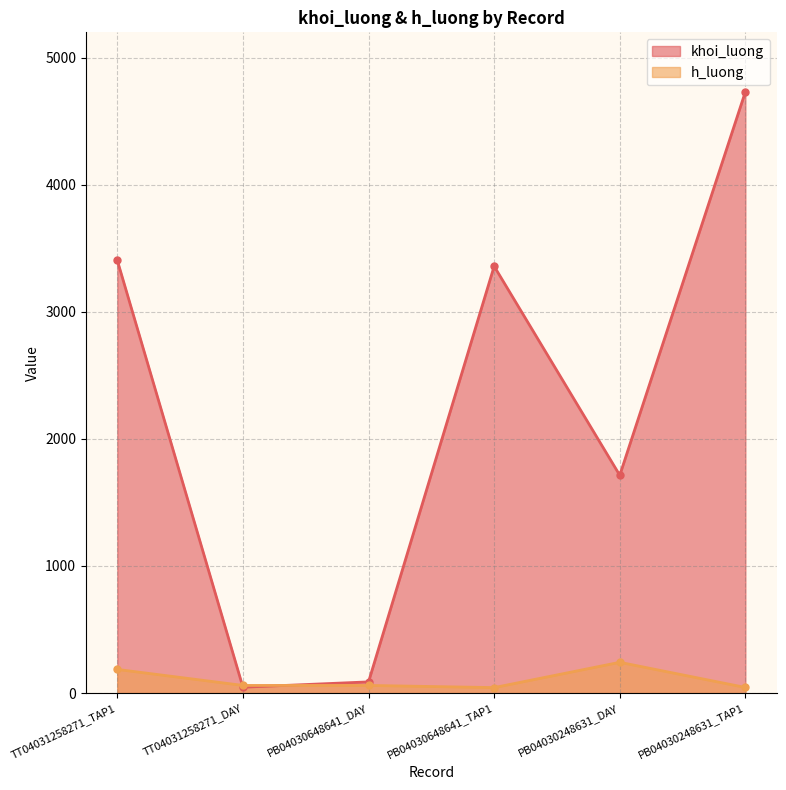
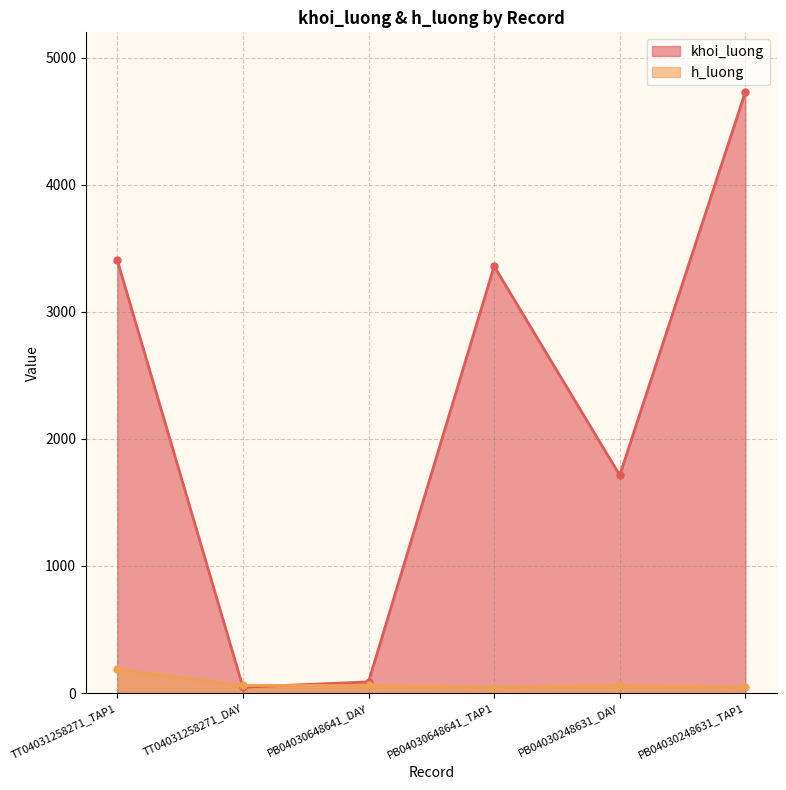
h_luong, PB04030248631_DAY: 240 -> 60
